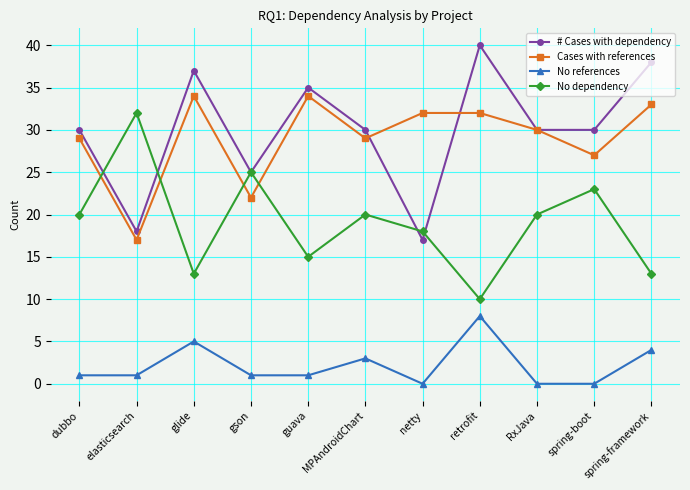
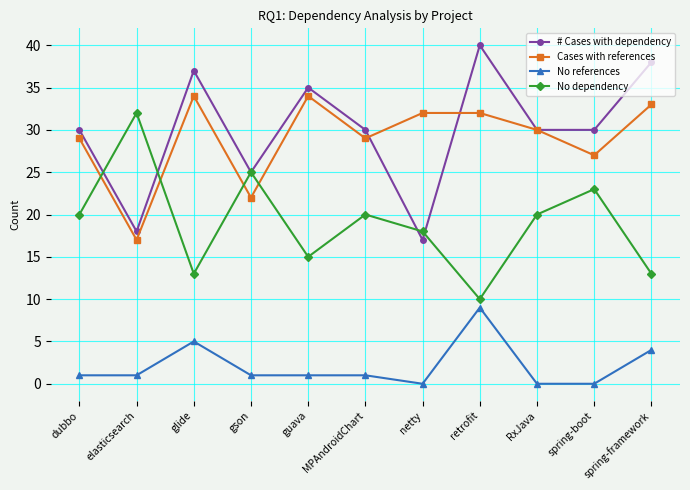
No references, MPAndroidChart: 3 -> 1
No references, retrofit: 8 -> 9
